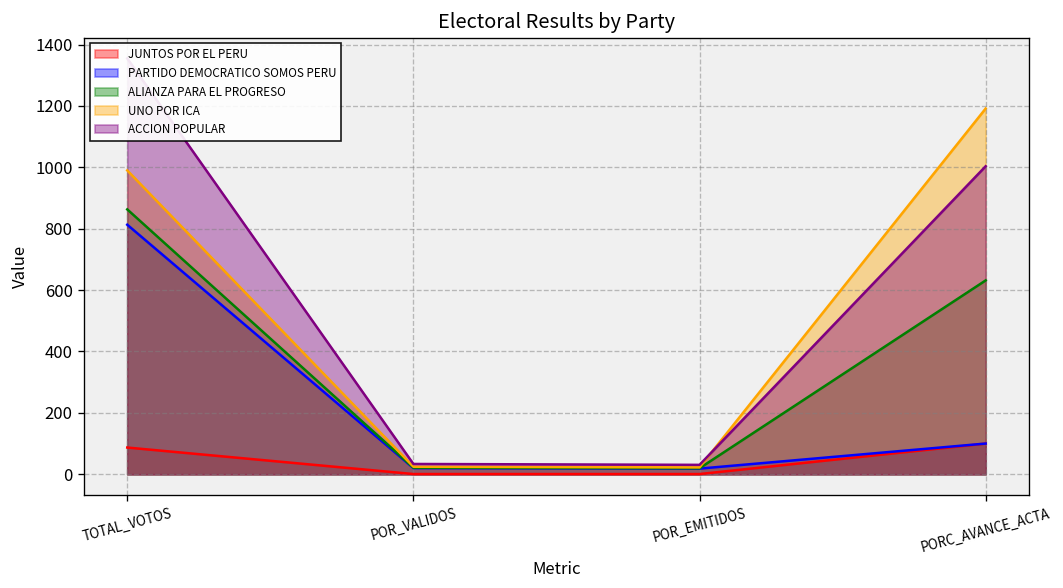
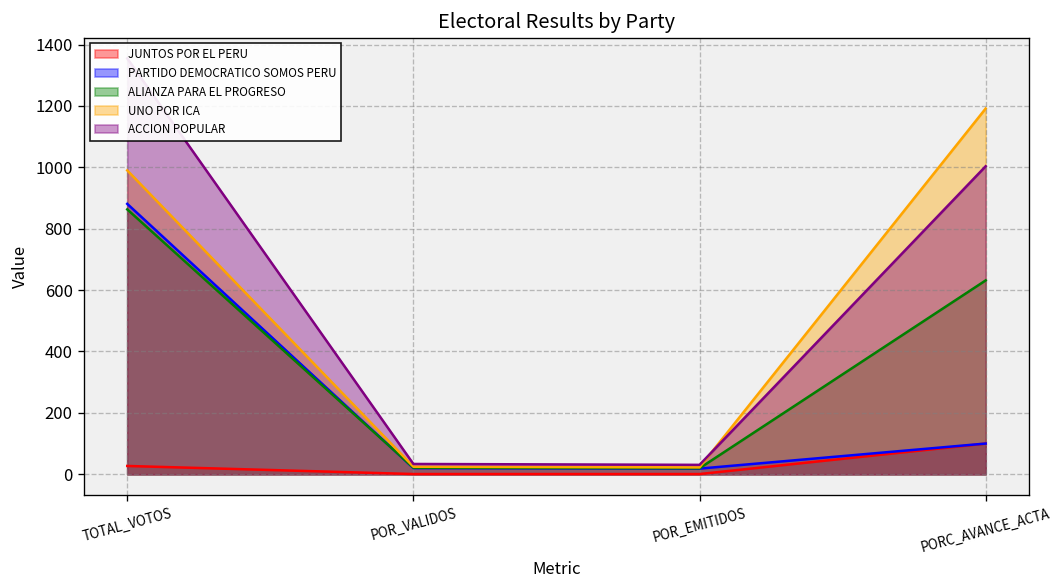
JUNTOS POR EL PERU, TOTAL_VOTOS: 90 -> 30
PARTIDO DEMOCRATICO SOMOS PERU, TOTAL_VOTOS: 810 -> 880
